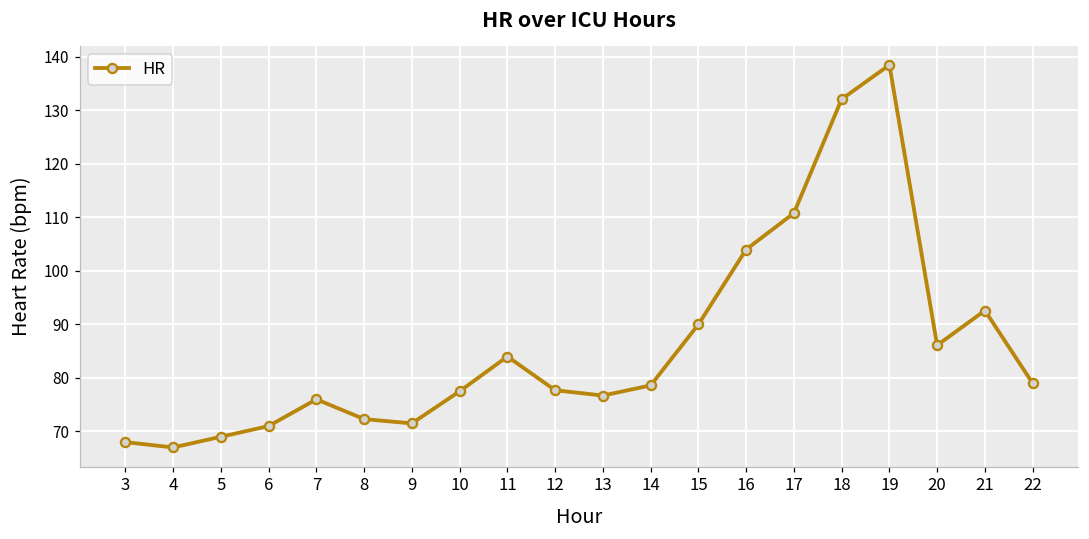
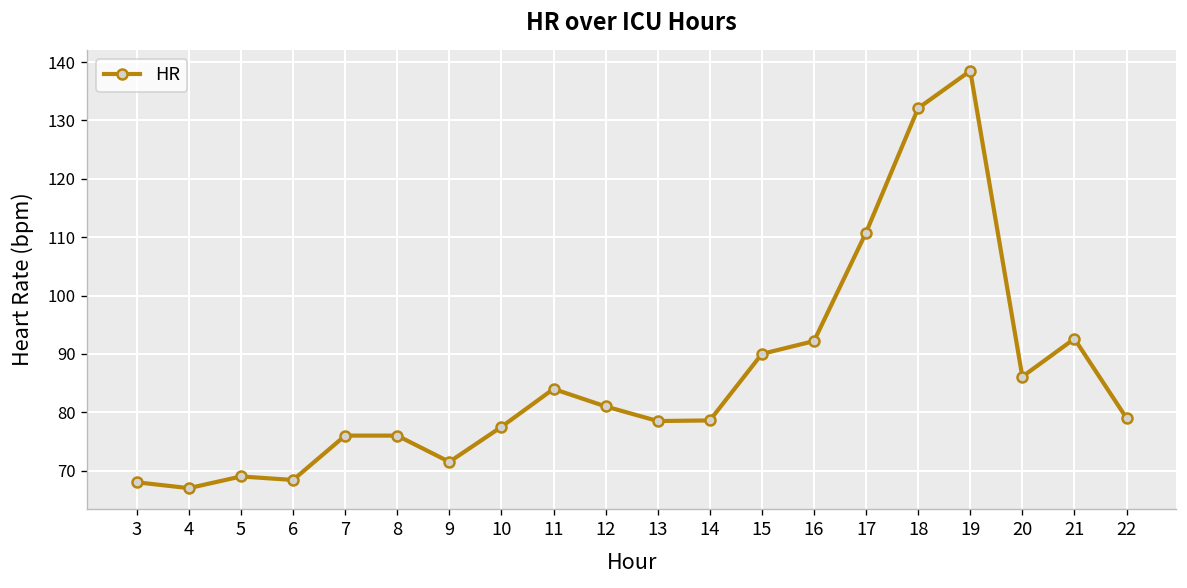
6: 71 -> 68
8: 72 -> 76
12: 78 -> 81
13: 77 -> 79
16: 104 -> 92
